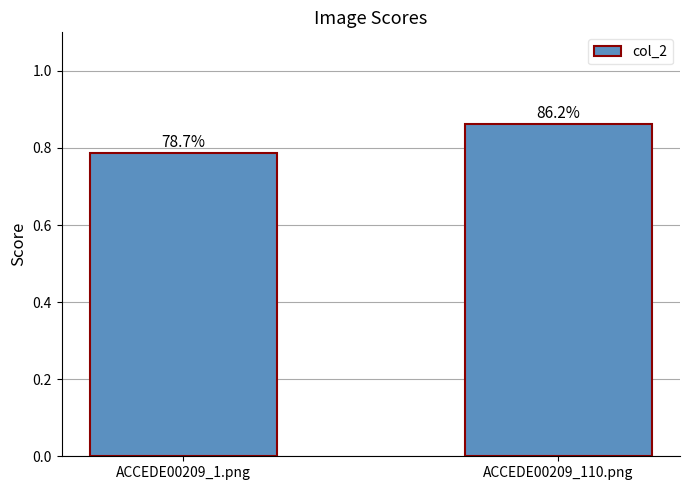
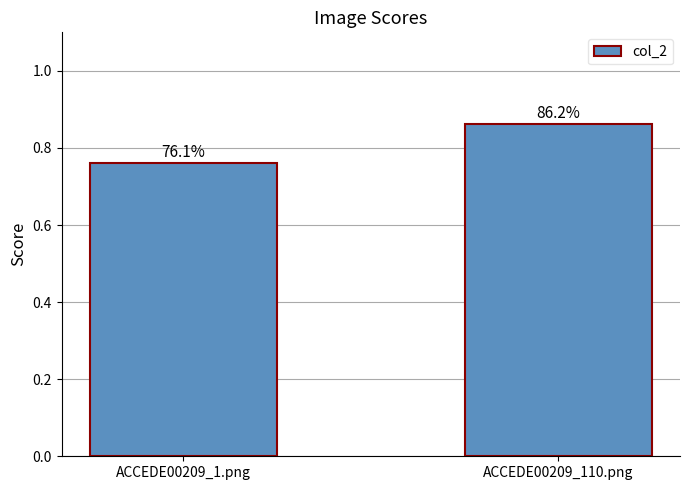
ACCEDE00209_1.png: 78.7% -> 76.1%
